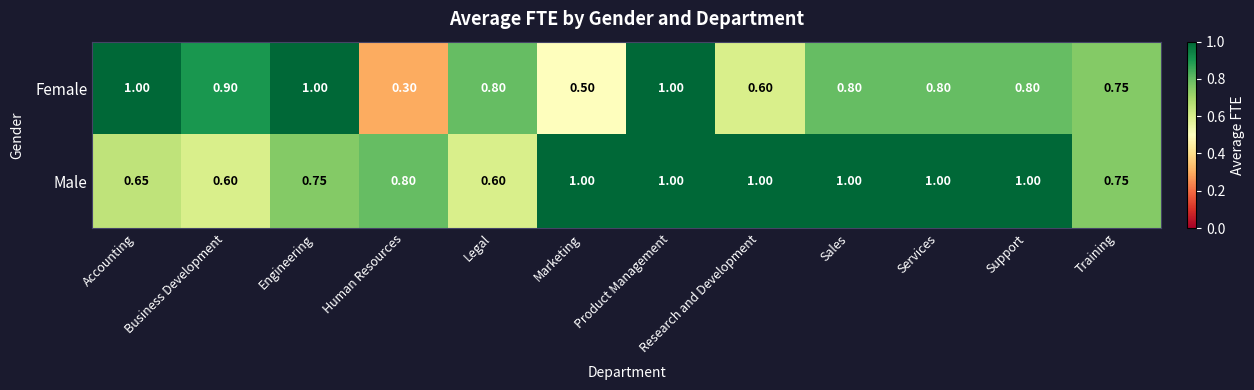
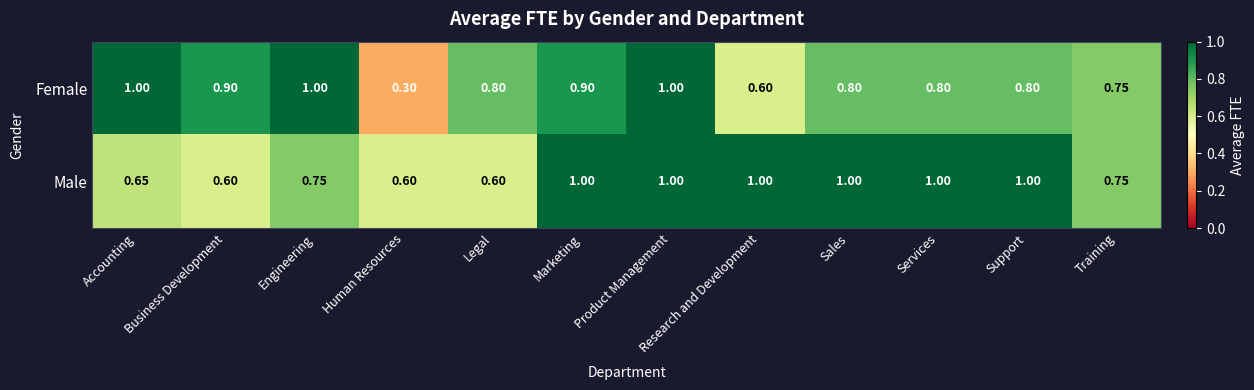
Female, Marketing: 0.50 -> 0.90
Male, Human Resources: 0.80 -> 0.60
